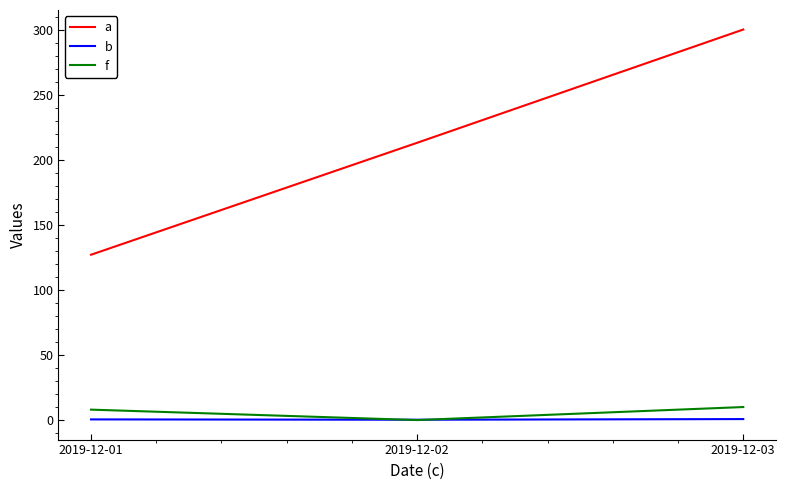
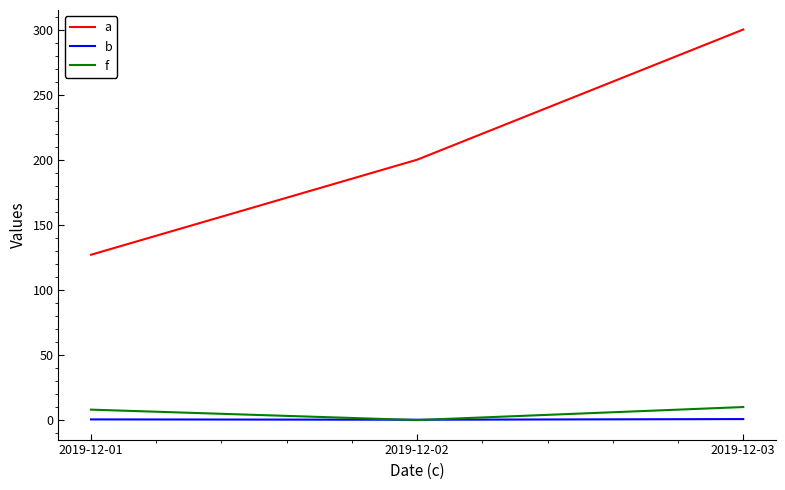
a, 2019-12-02: 213 -> 200
